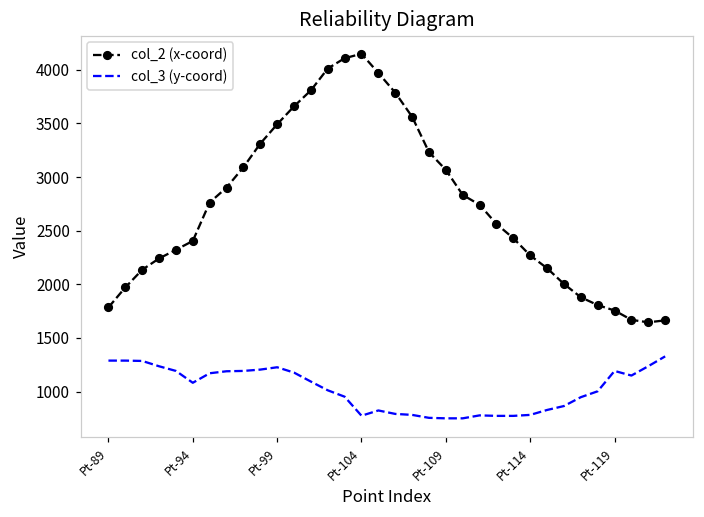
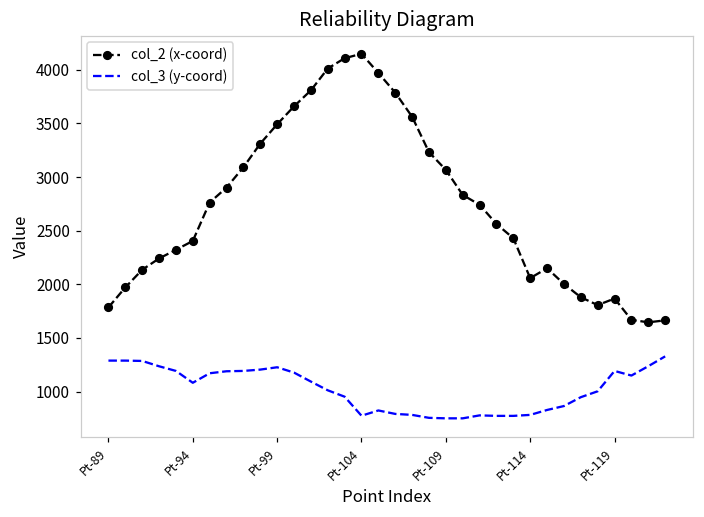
col_2 (x-coord), Pt-114: 2300 -> 2100
col_2 (x-coord), Pt-119: 1800 -> 1900
